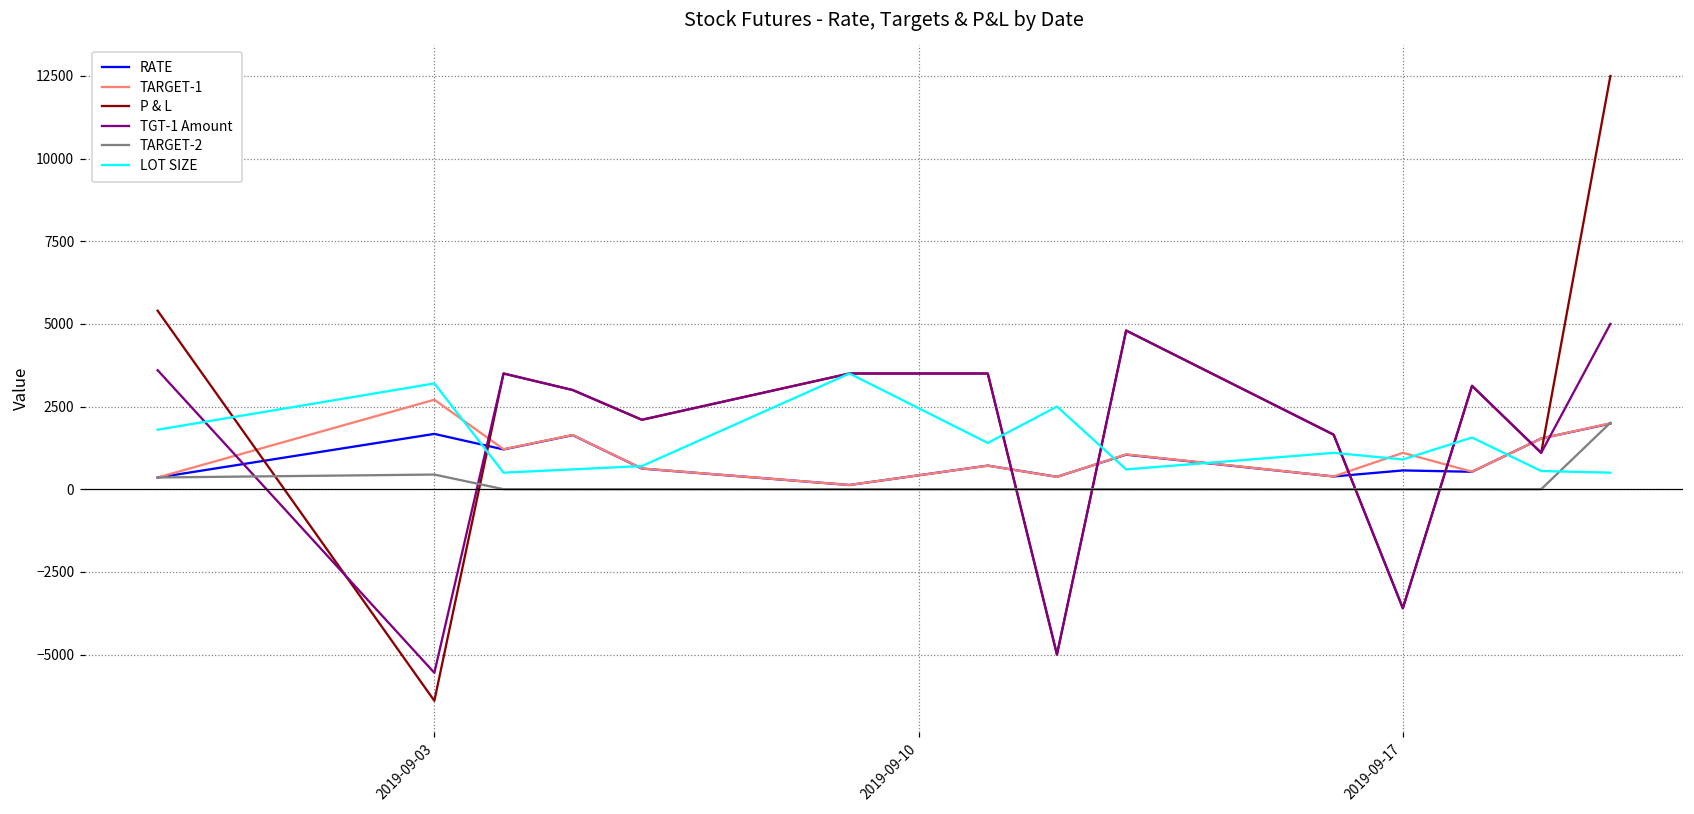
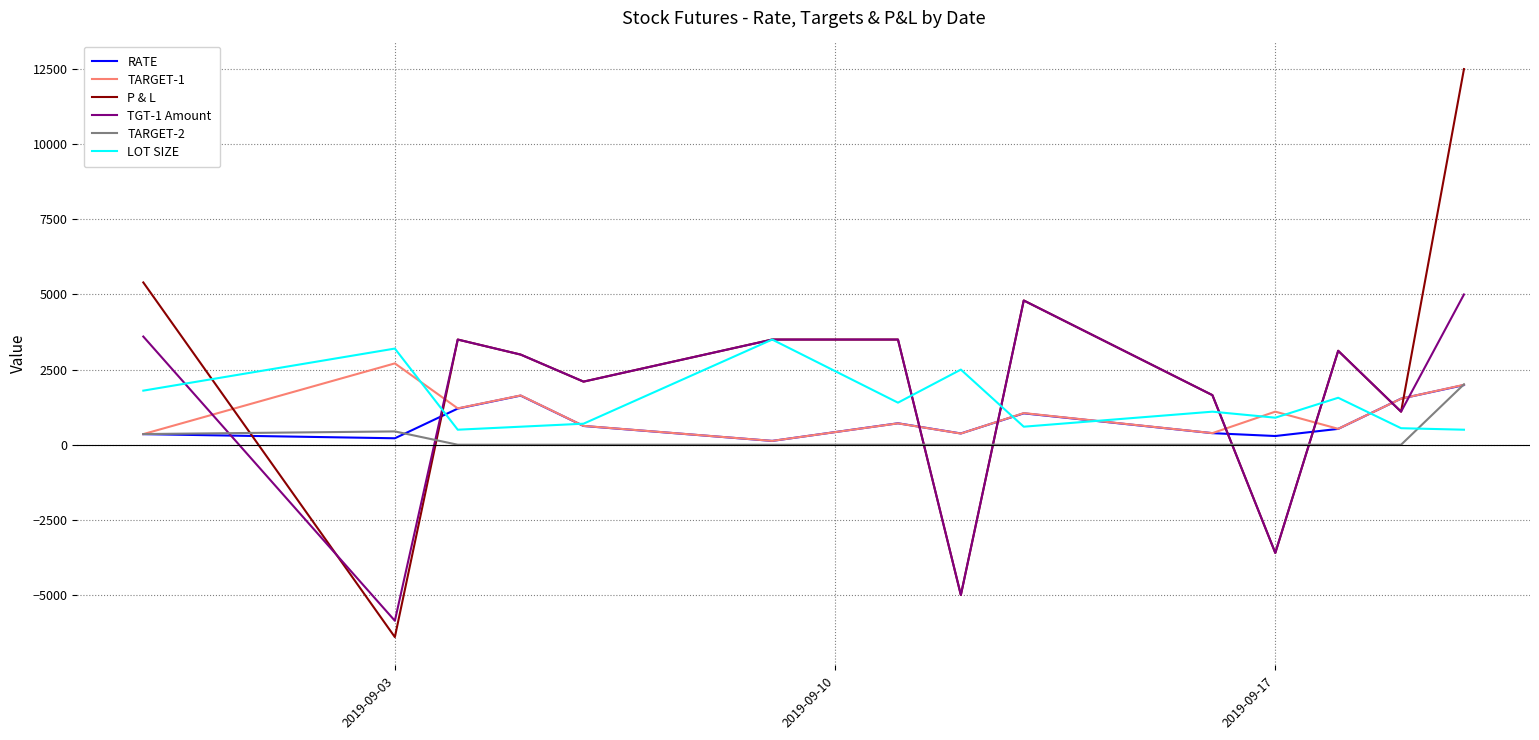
RATE, 2019-09-03: 1700 -> 200
TGT-1 Amount, 2019-09-03: -5600 -> -5900
RATE, 2019-09-17: 600 -> 300
